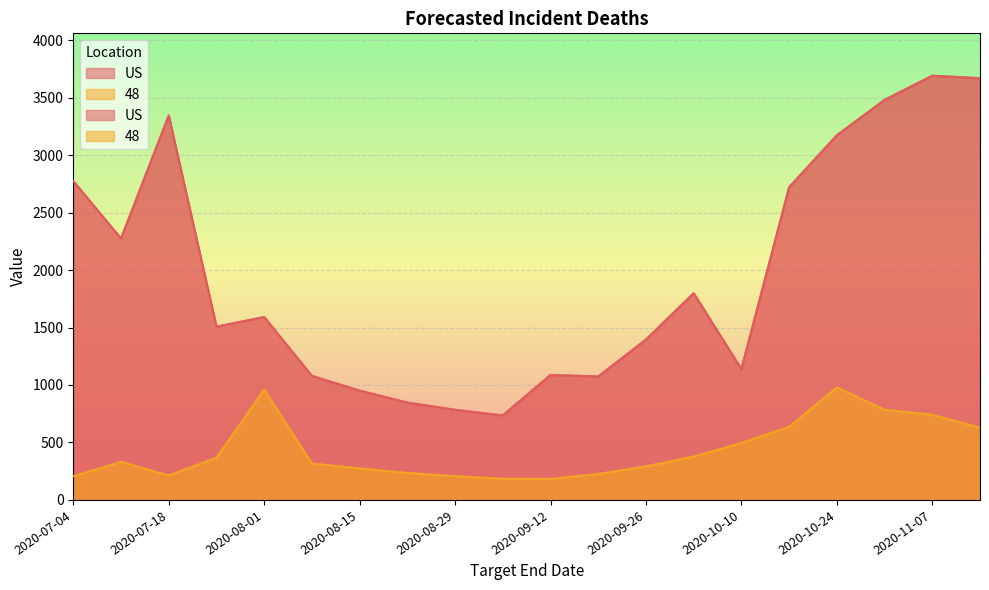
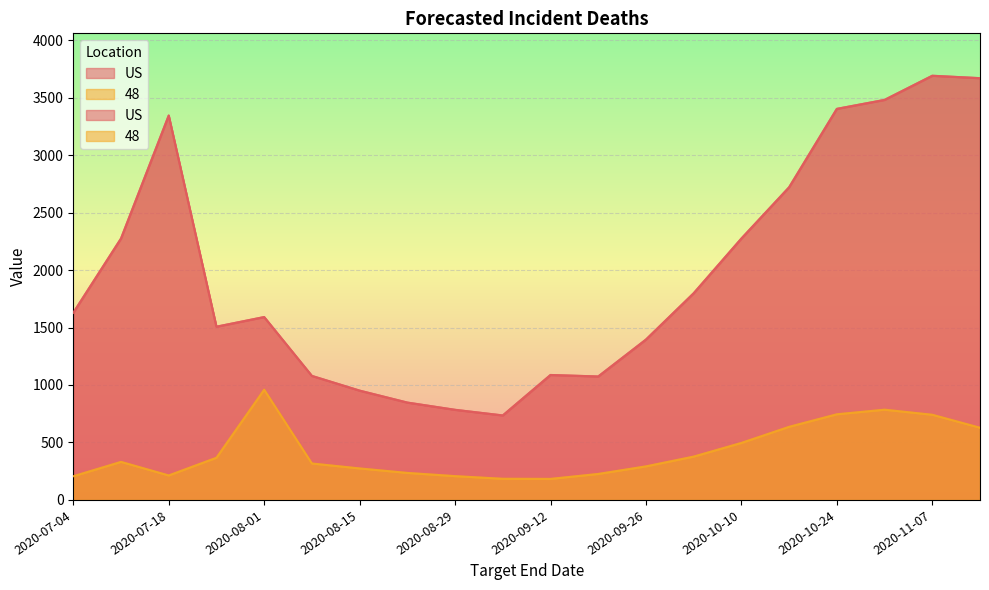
US, 2020-07-04: 2770 -> 1630
US, 2020-10-10: 1140 -> 2270
US, 2020-10-24: 3170 -> 3400
48, 2020-10-24: 980 -> 750
